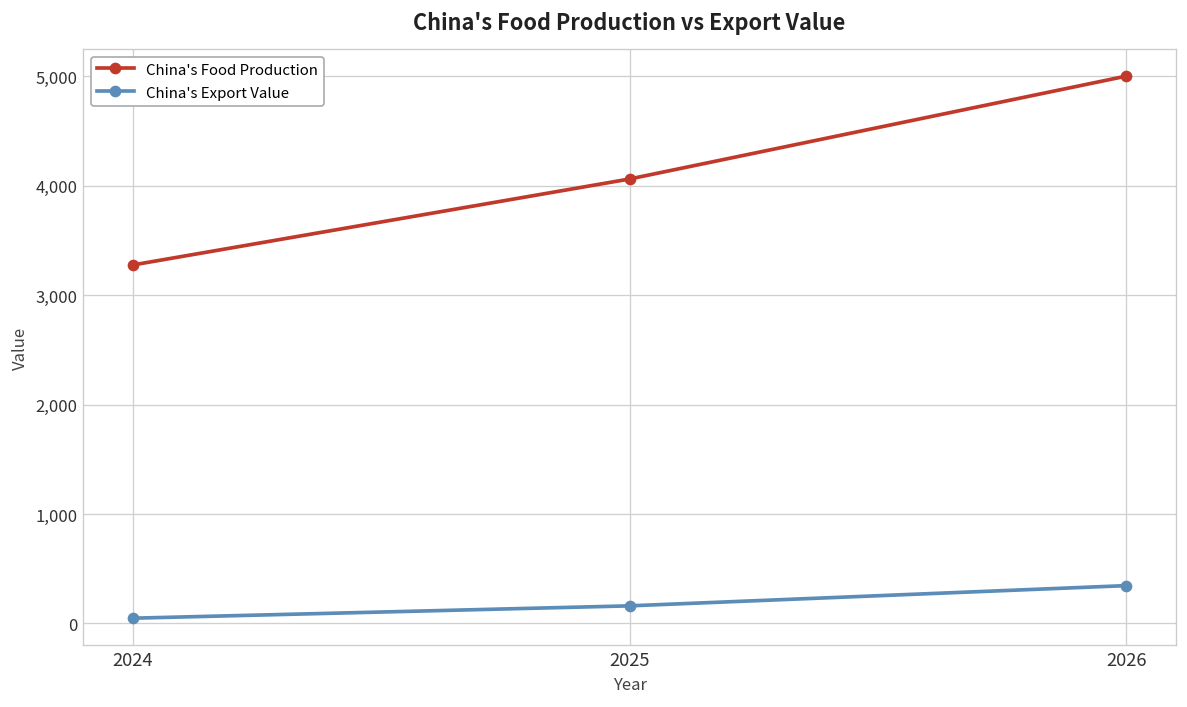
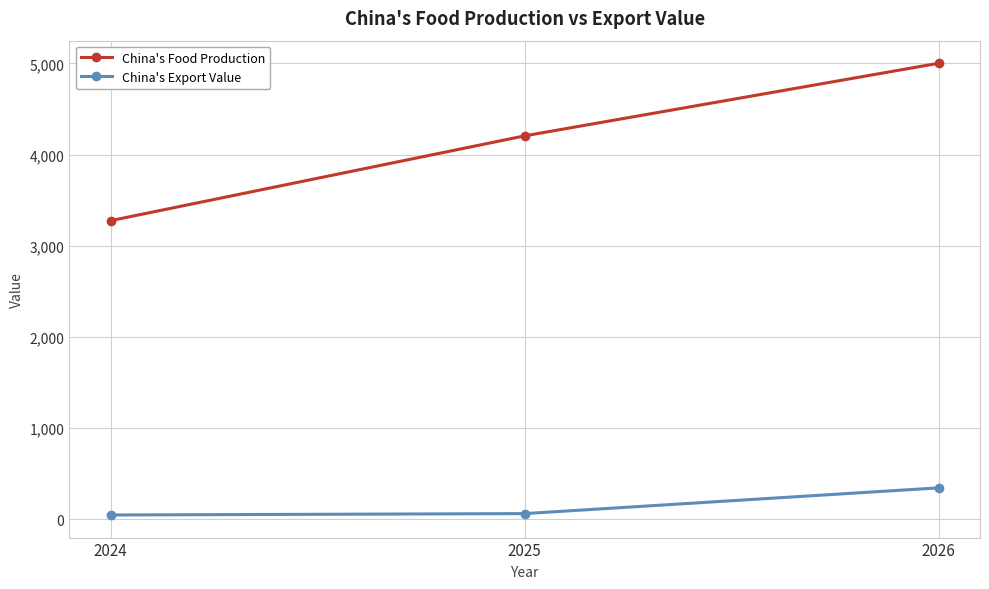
China's Food Production, 2025: 4,100 -> 4,200
China's Export Value, 2025: 200 -> 100
